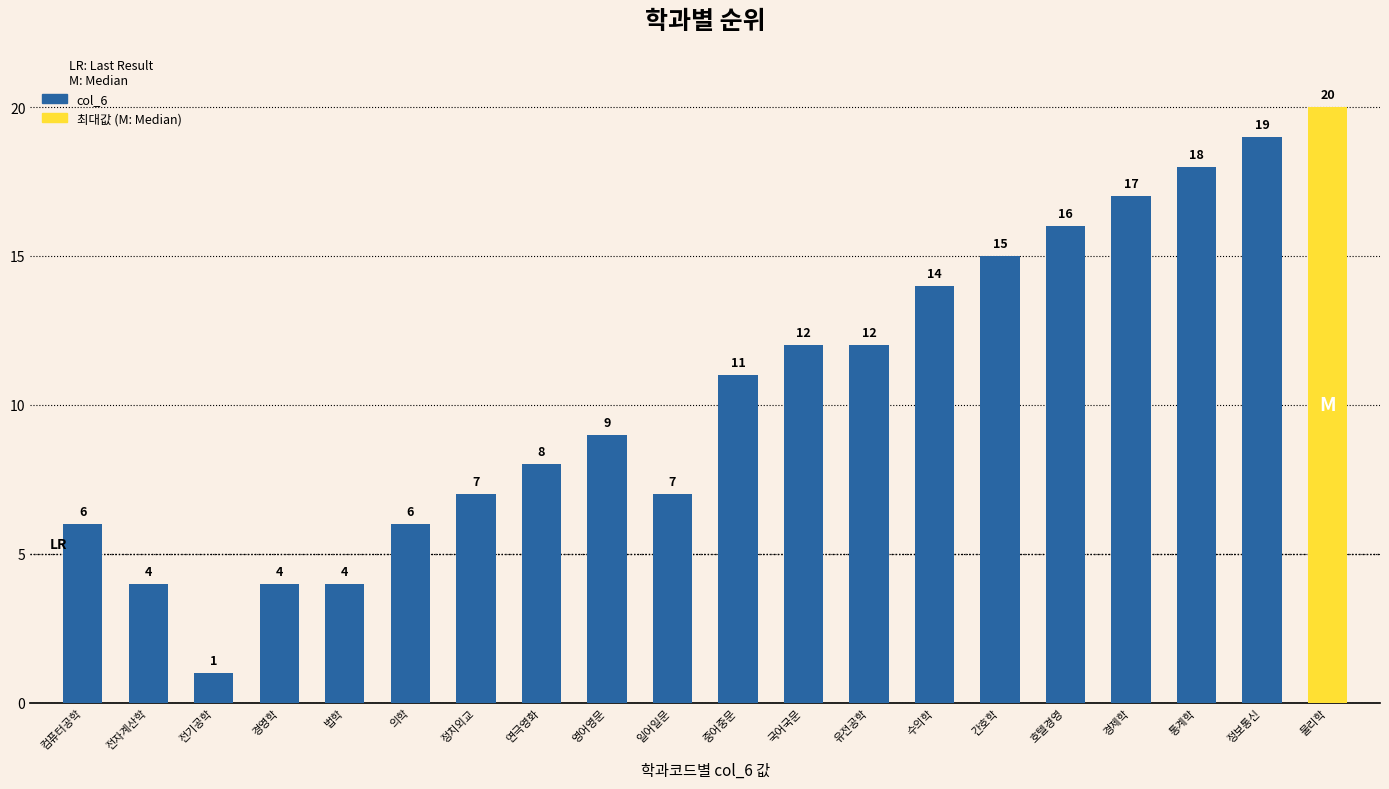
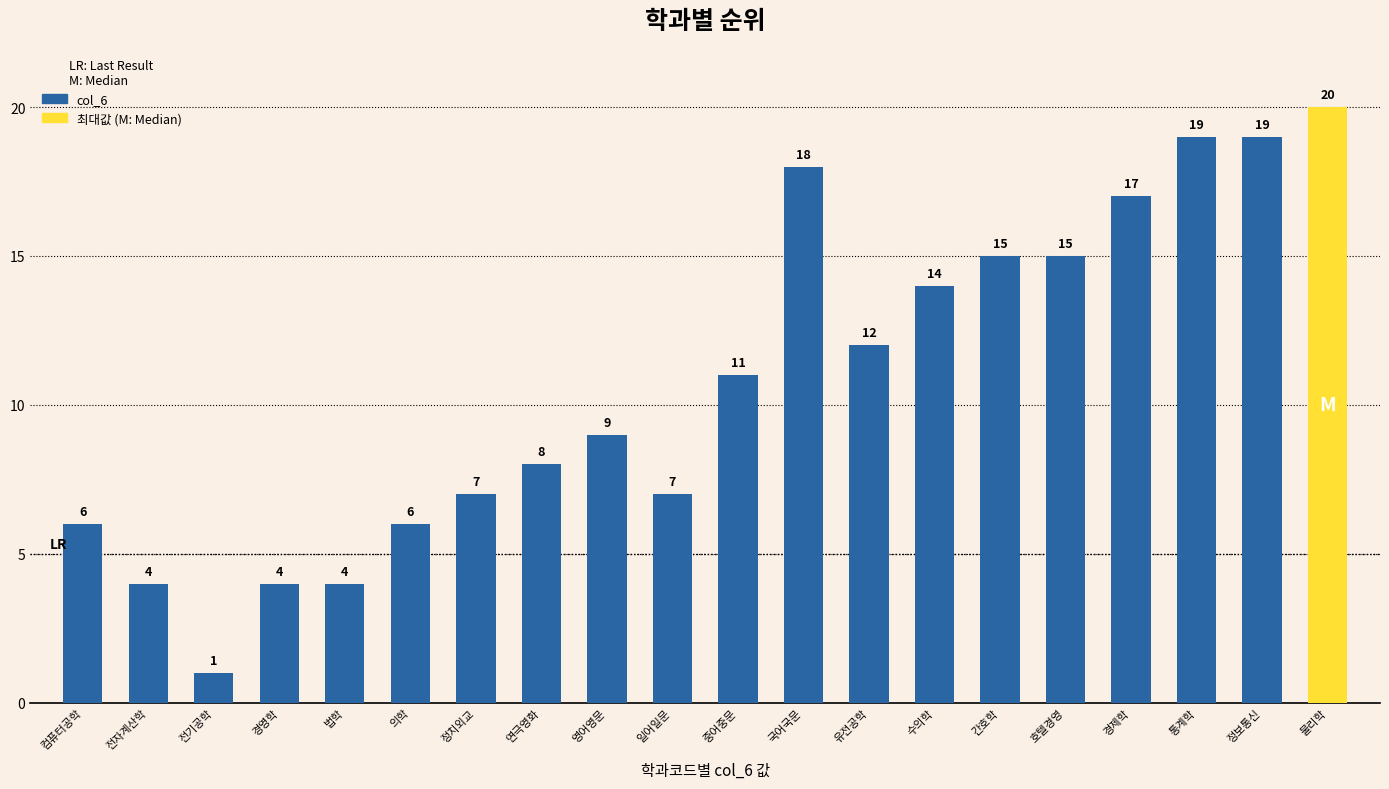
국어국문: 12 -> 18
호텔경영: 16 -> 15
통계학: 18 -> 19
